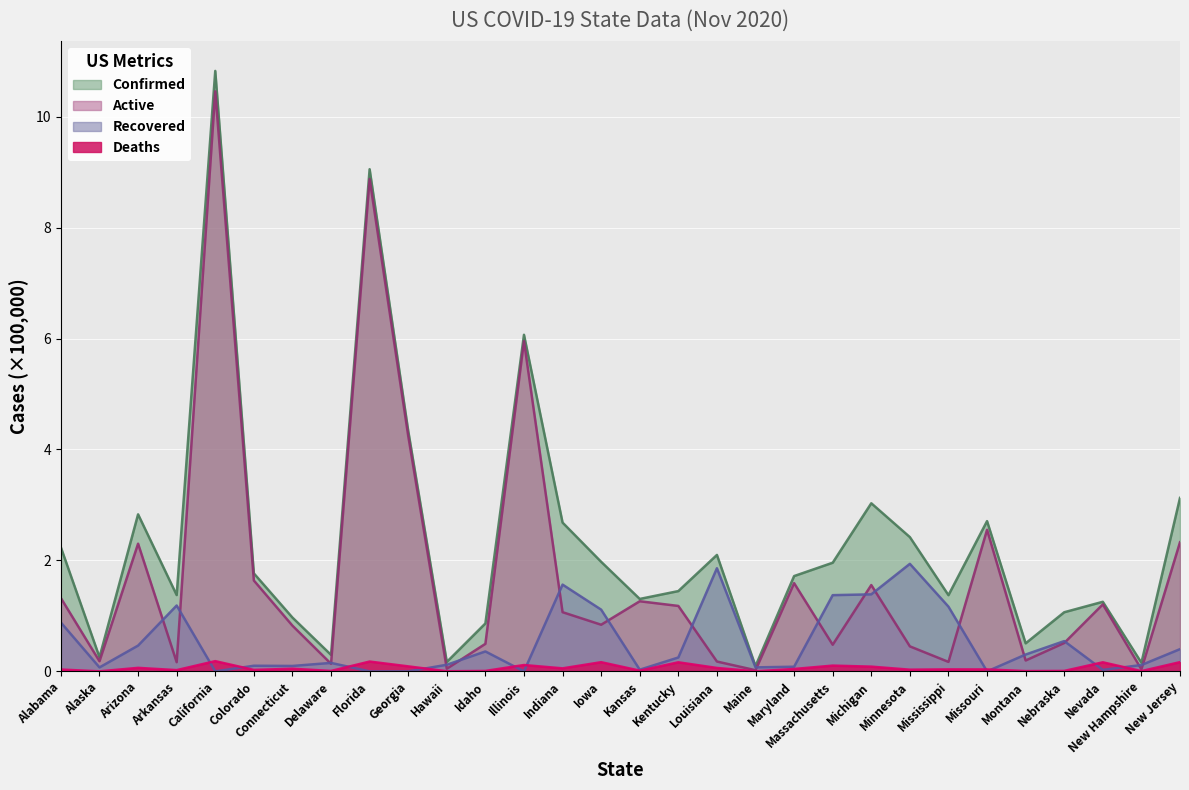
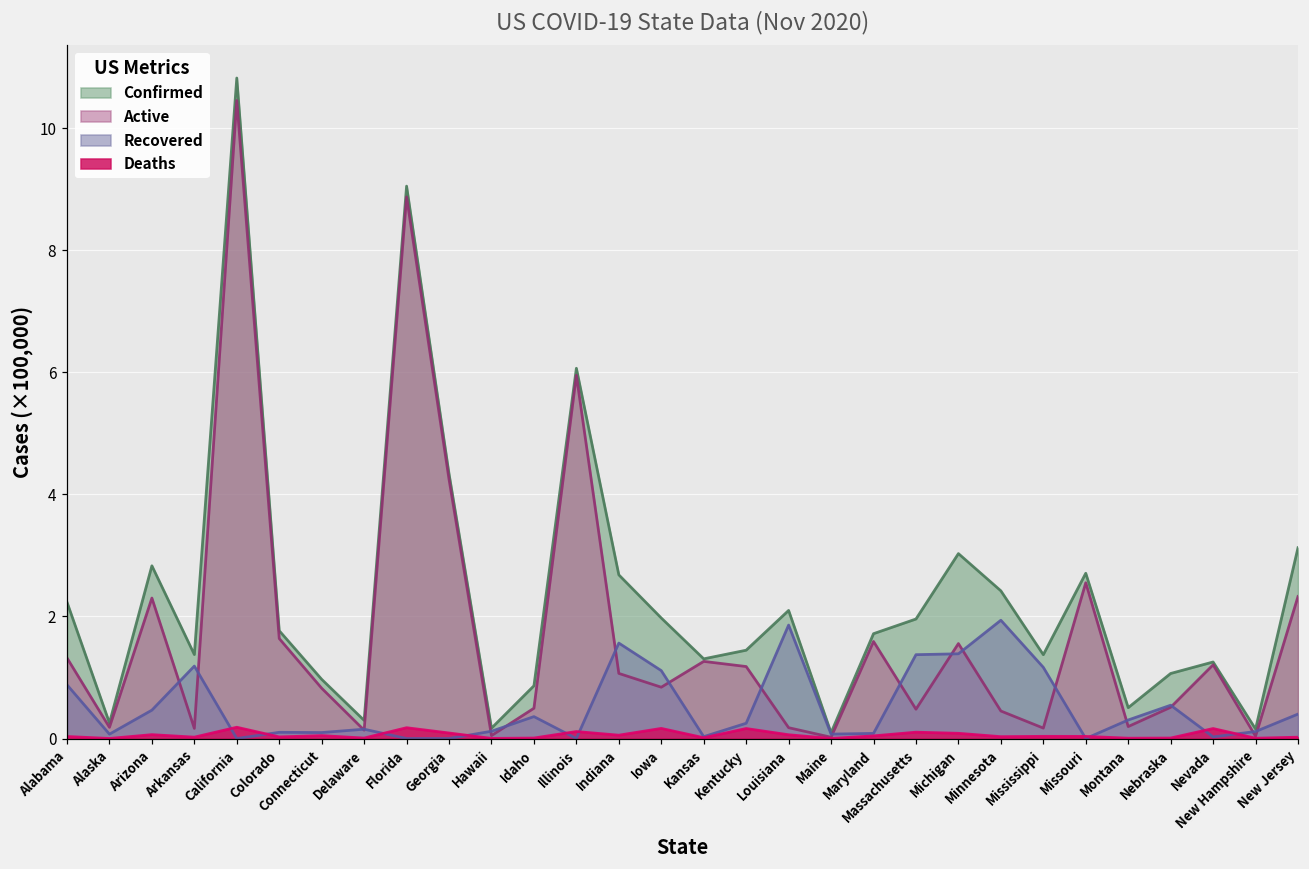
Deaths, New Jersey: 0.2 -> 0.0
